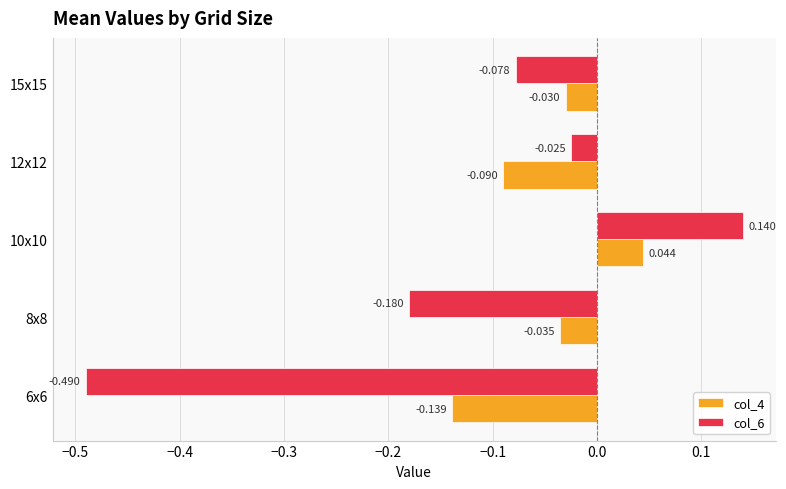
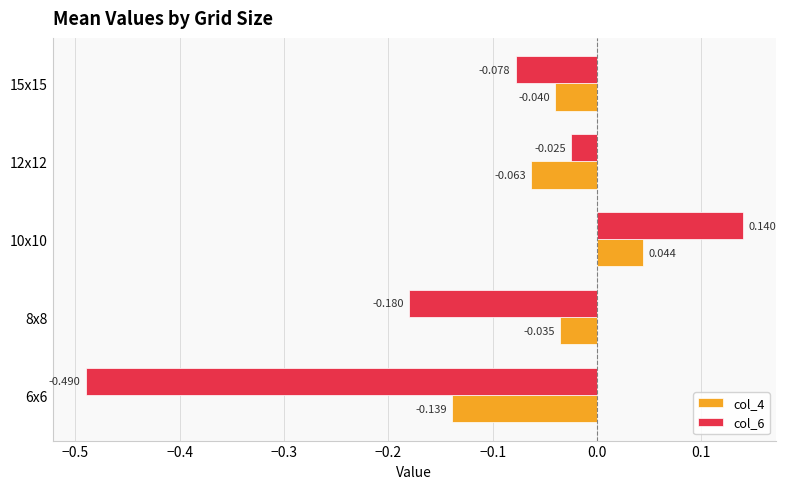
col_4, 15x15: -0.030 -> -0.040
col_4, 12x12: -0.090 -> -0.063
